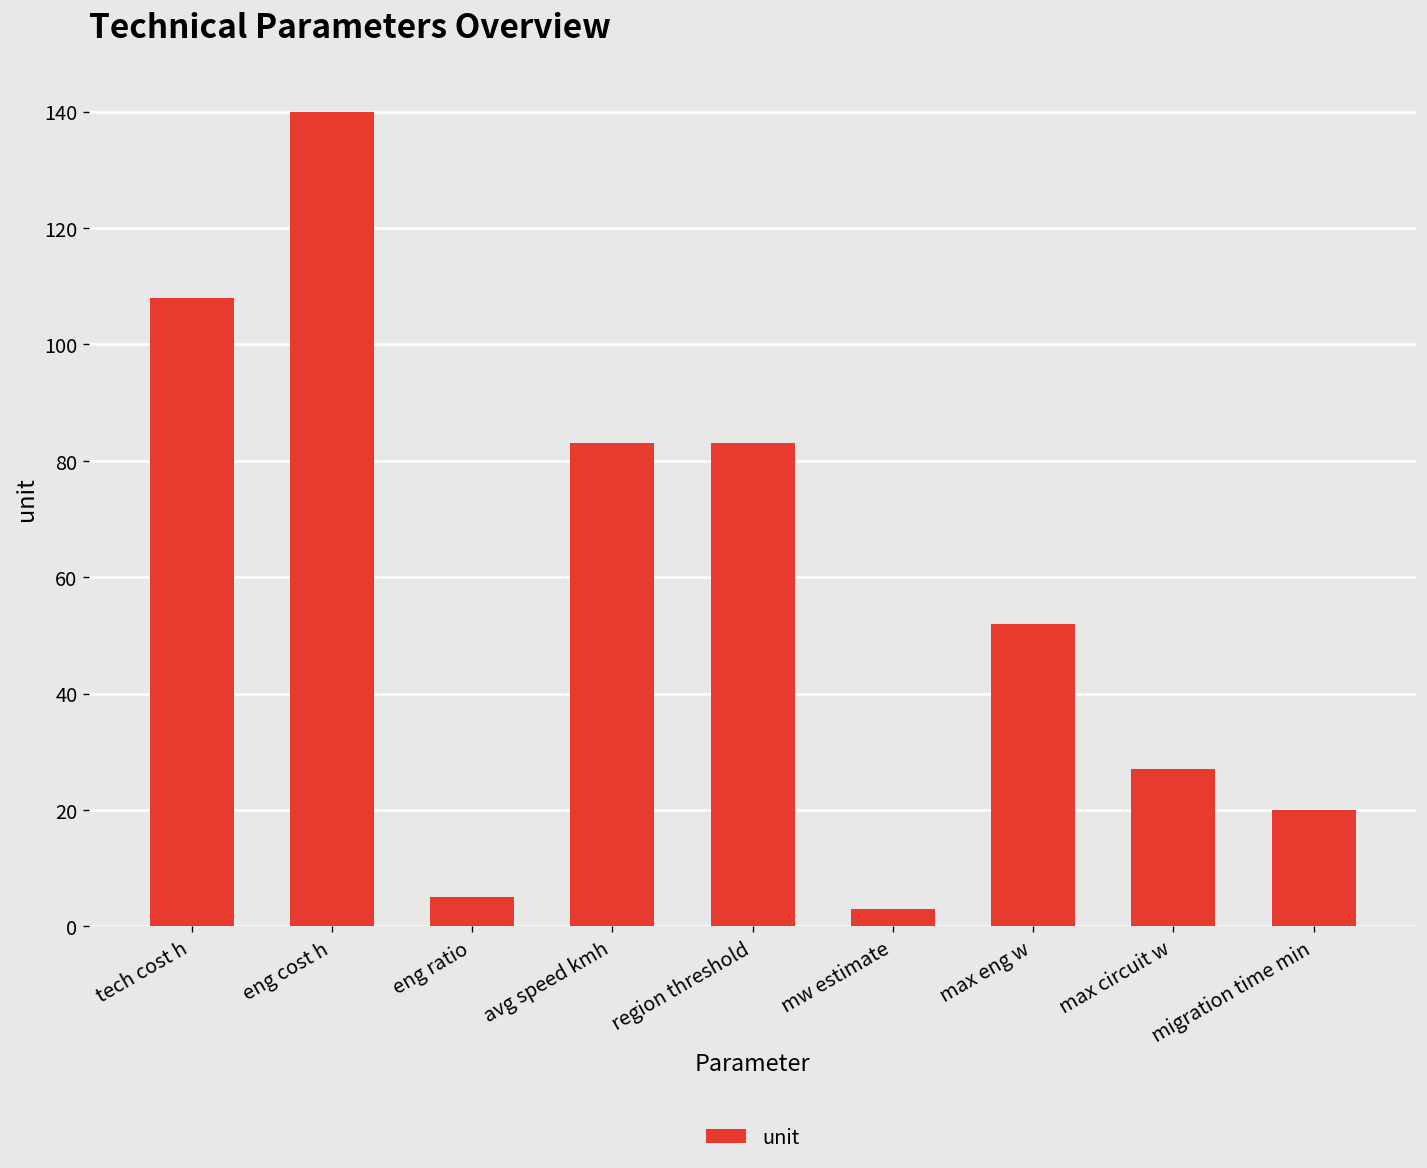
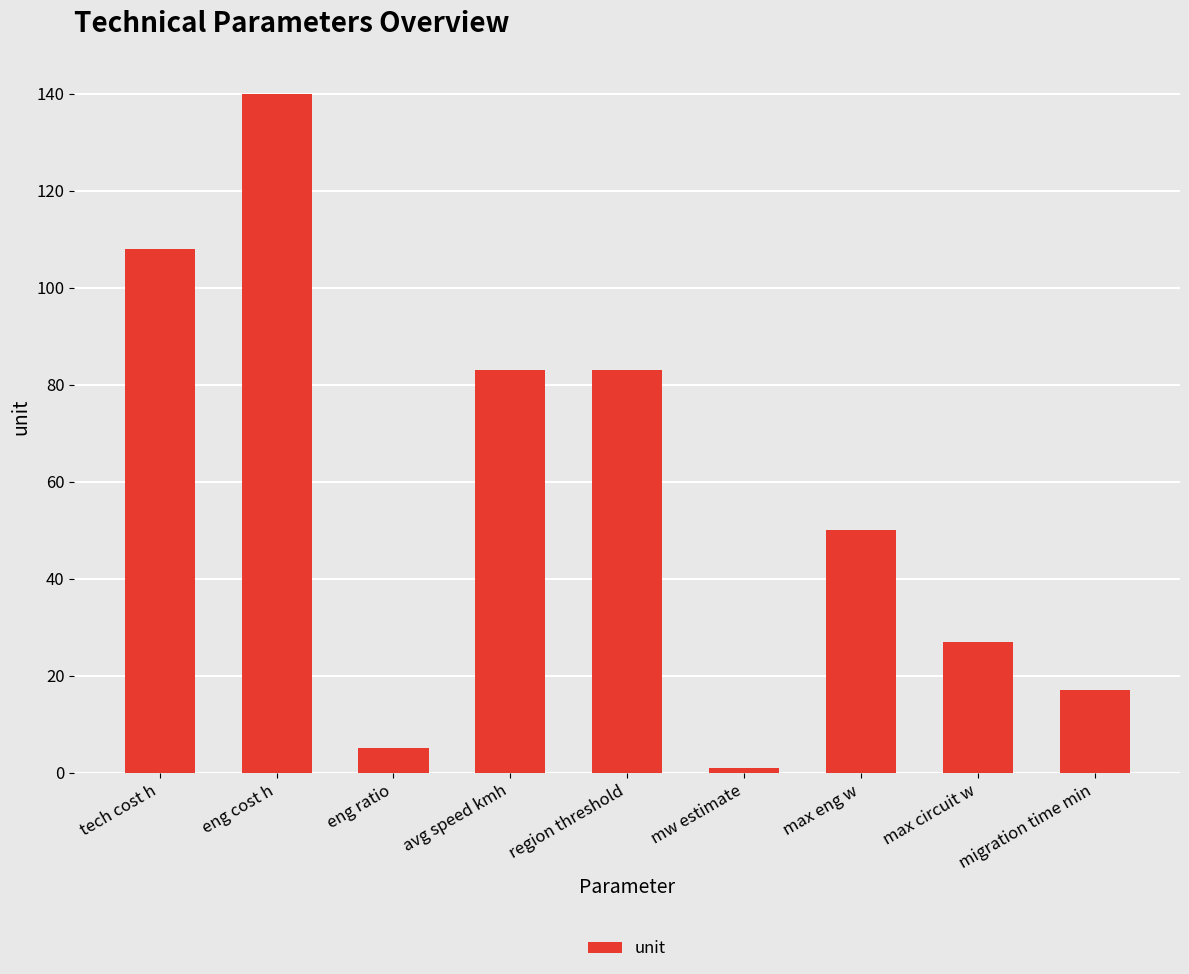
mw estimate: 3 -> 1
max eng w: 52 -> 50
migration time min: 20 -> 17
